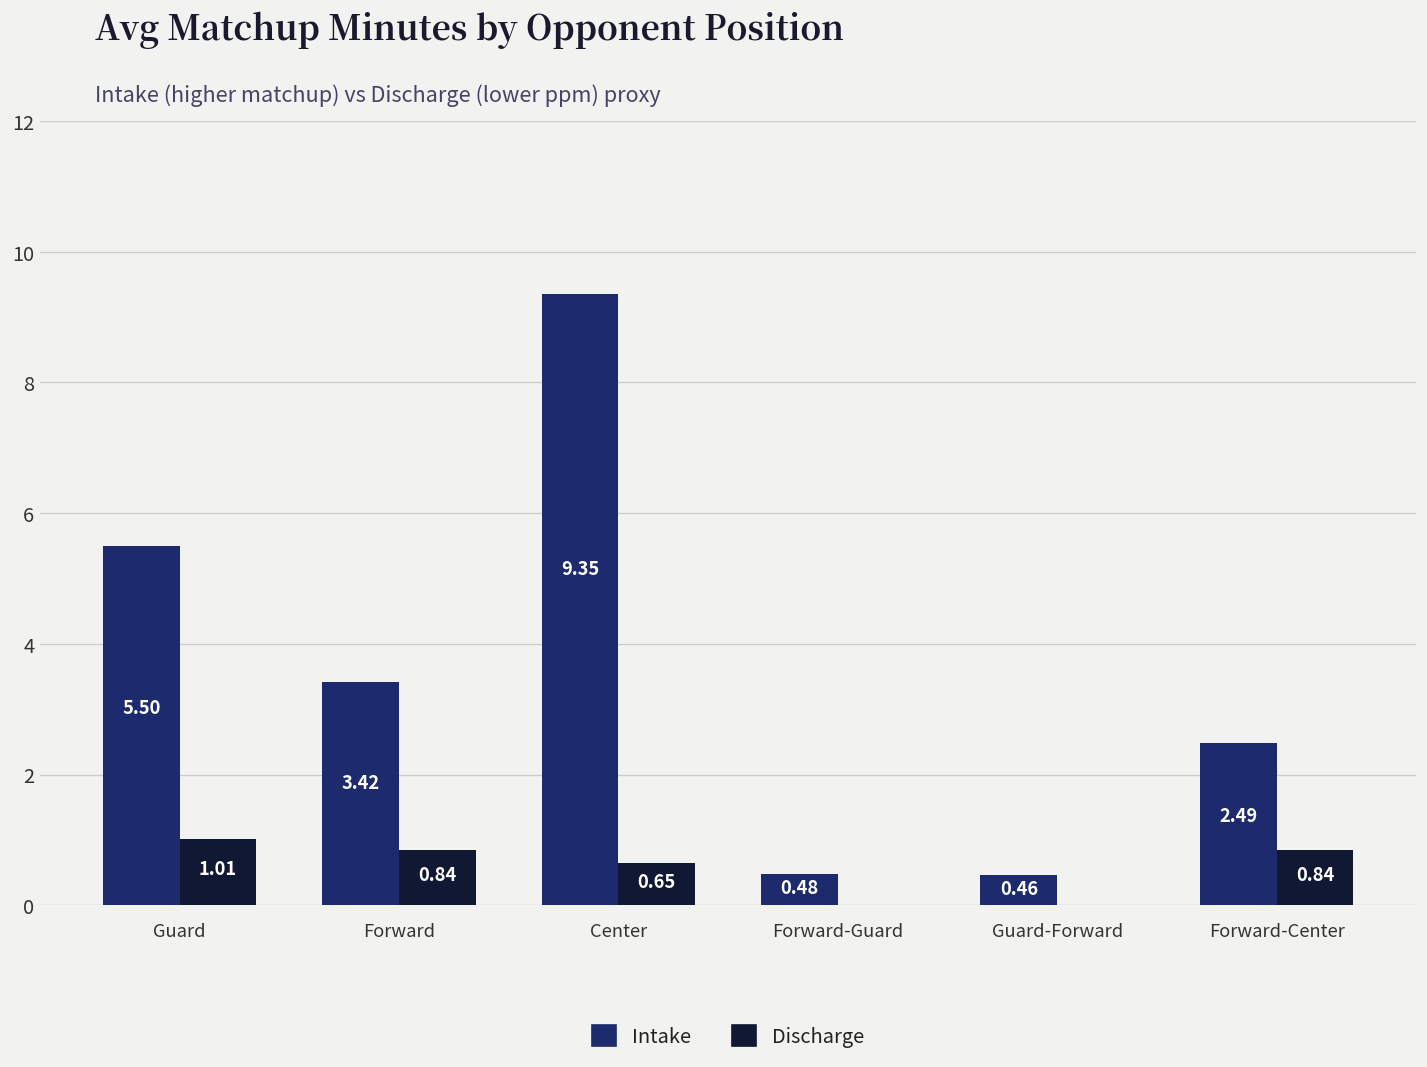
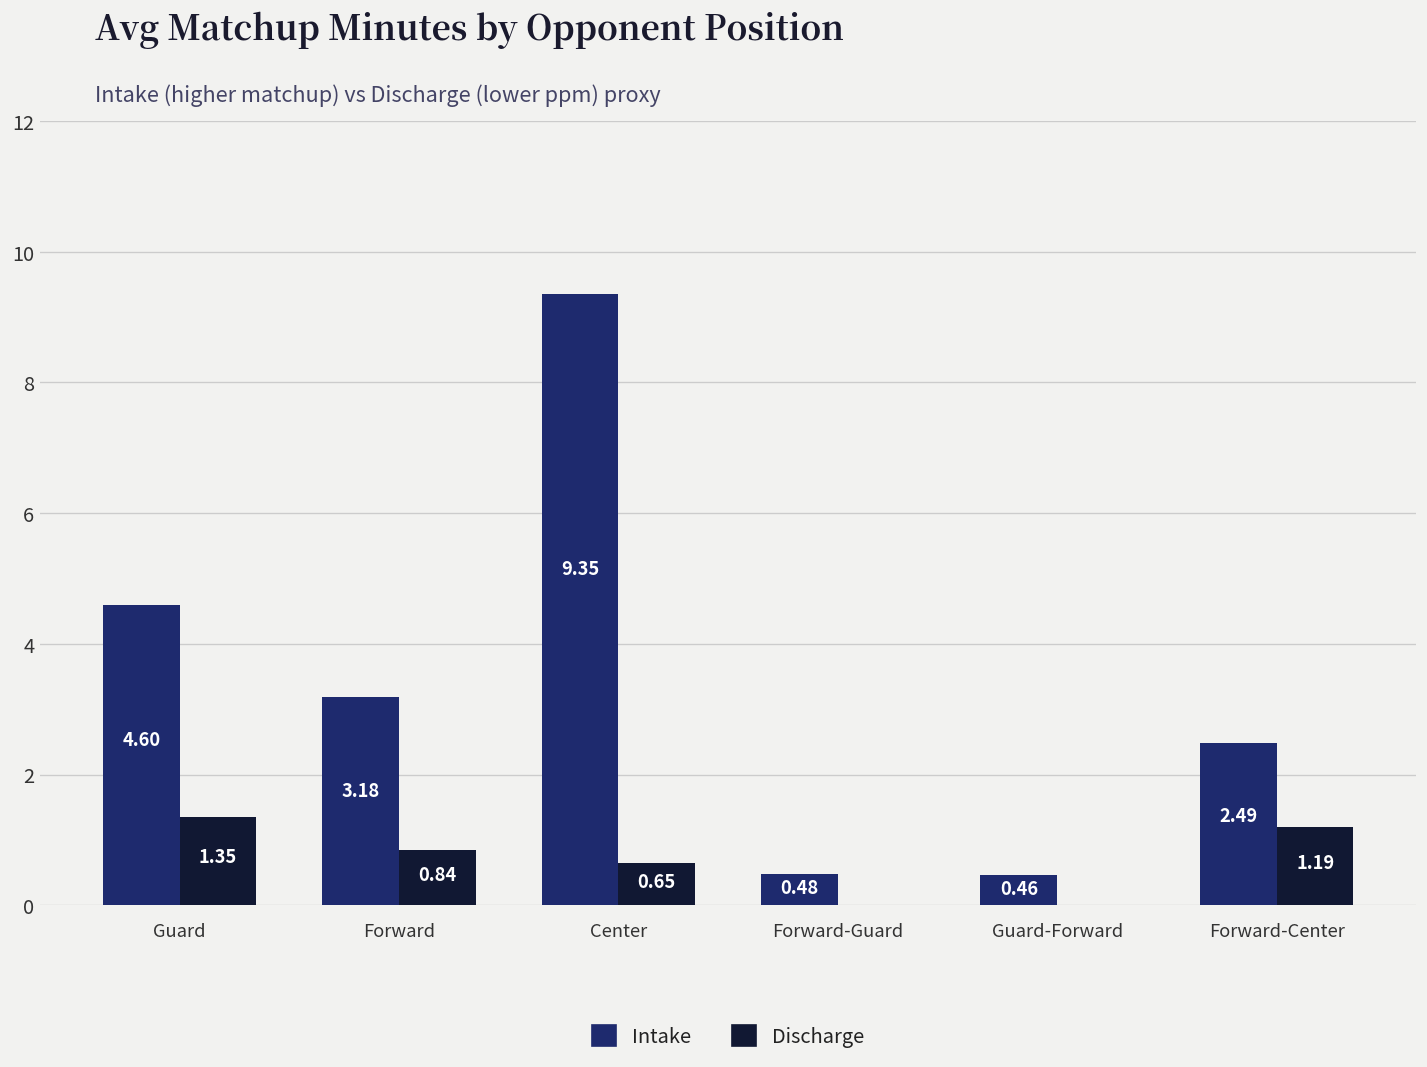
Intake, Guard: 5.50 -> 4.60
Discharge, Guard: 1.01 -> 1.35
Intake, Forward: 3.42 -> 3.18
Discharge, Forward-Center: 0.84 -> 1.19
